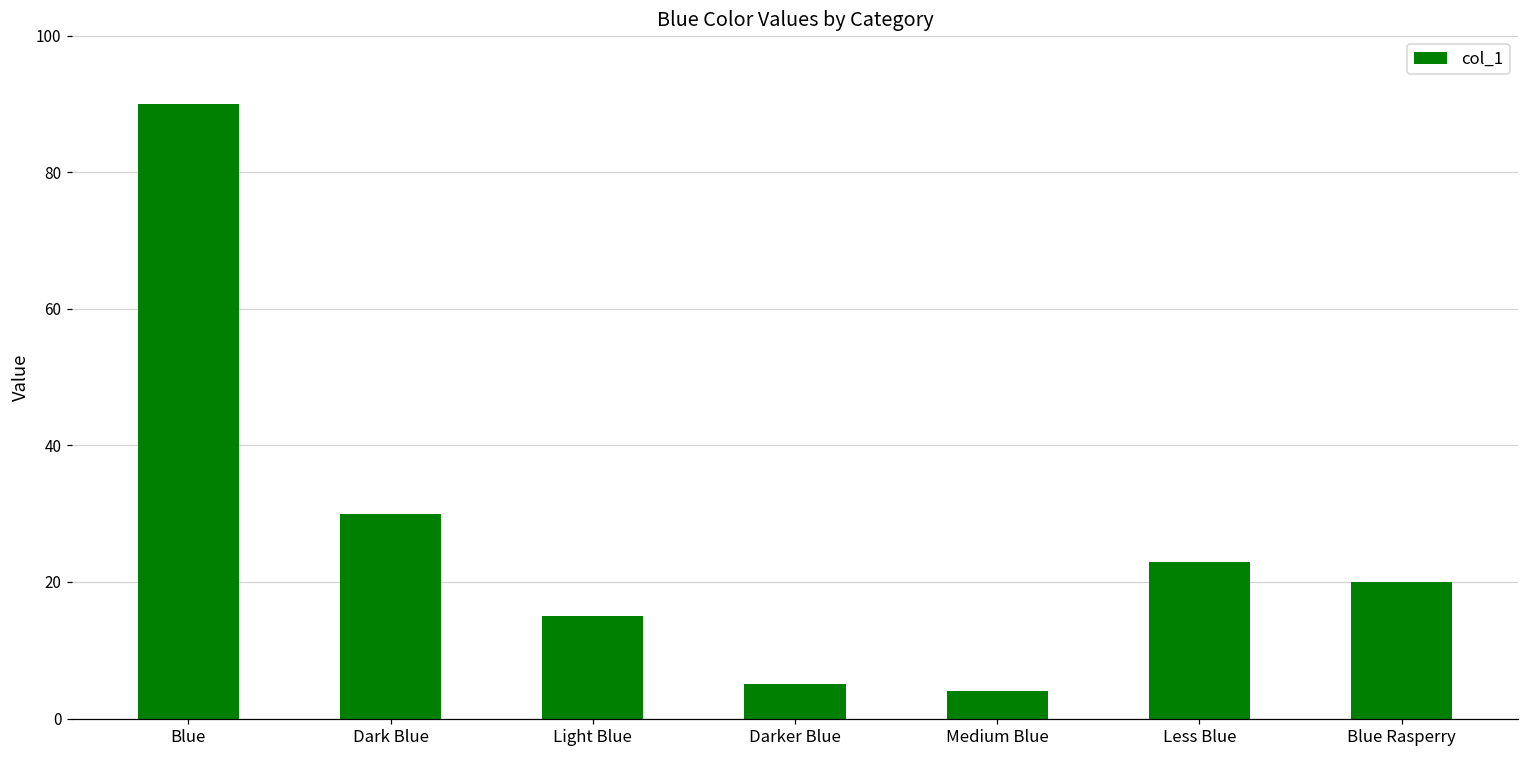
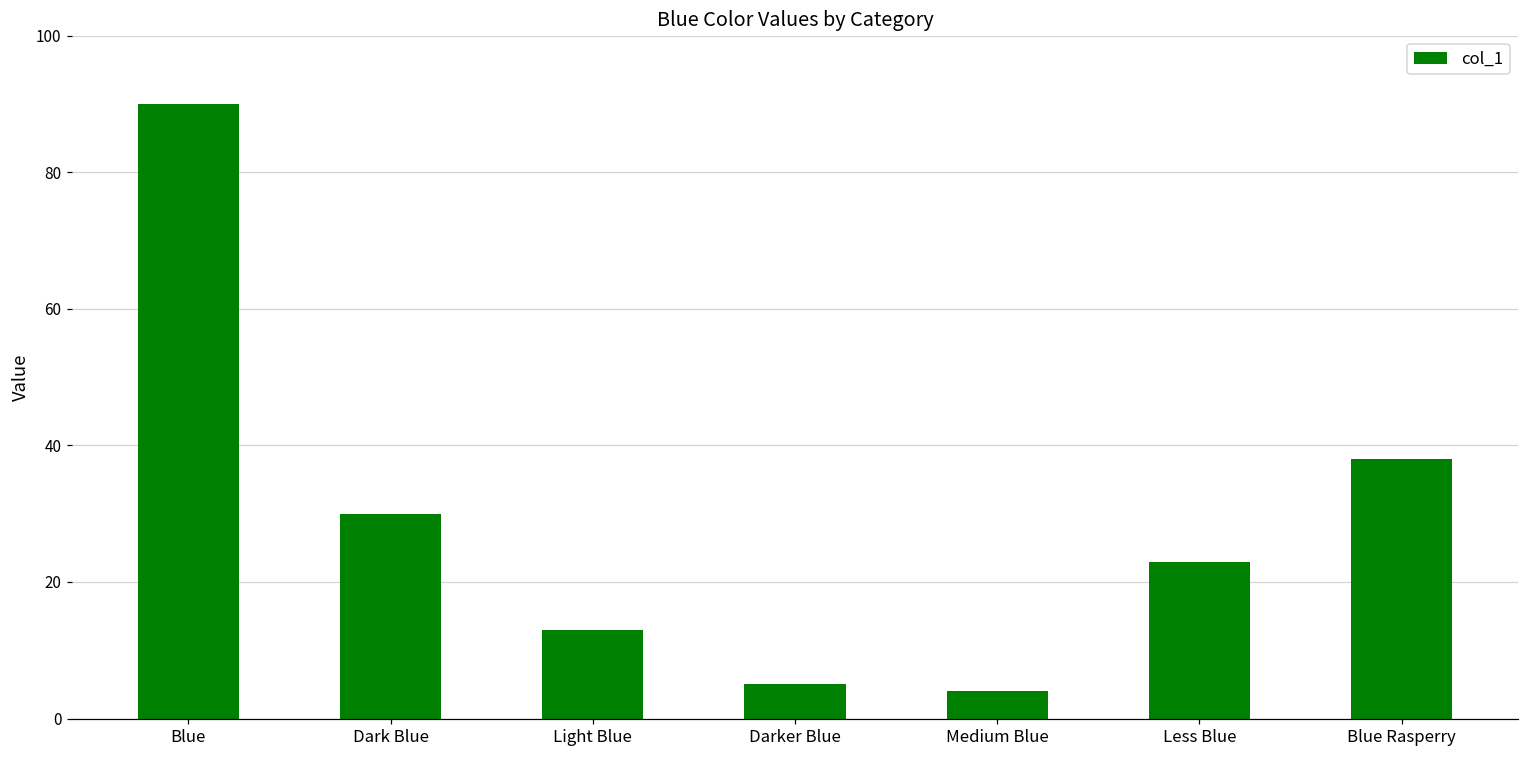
Light Blue: 15 -> 13
Blue Rasperry: 20 -> 38
